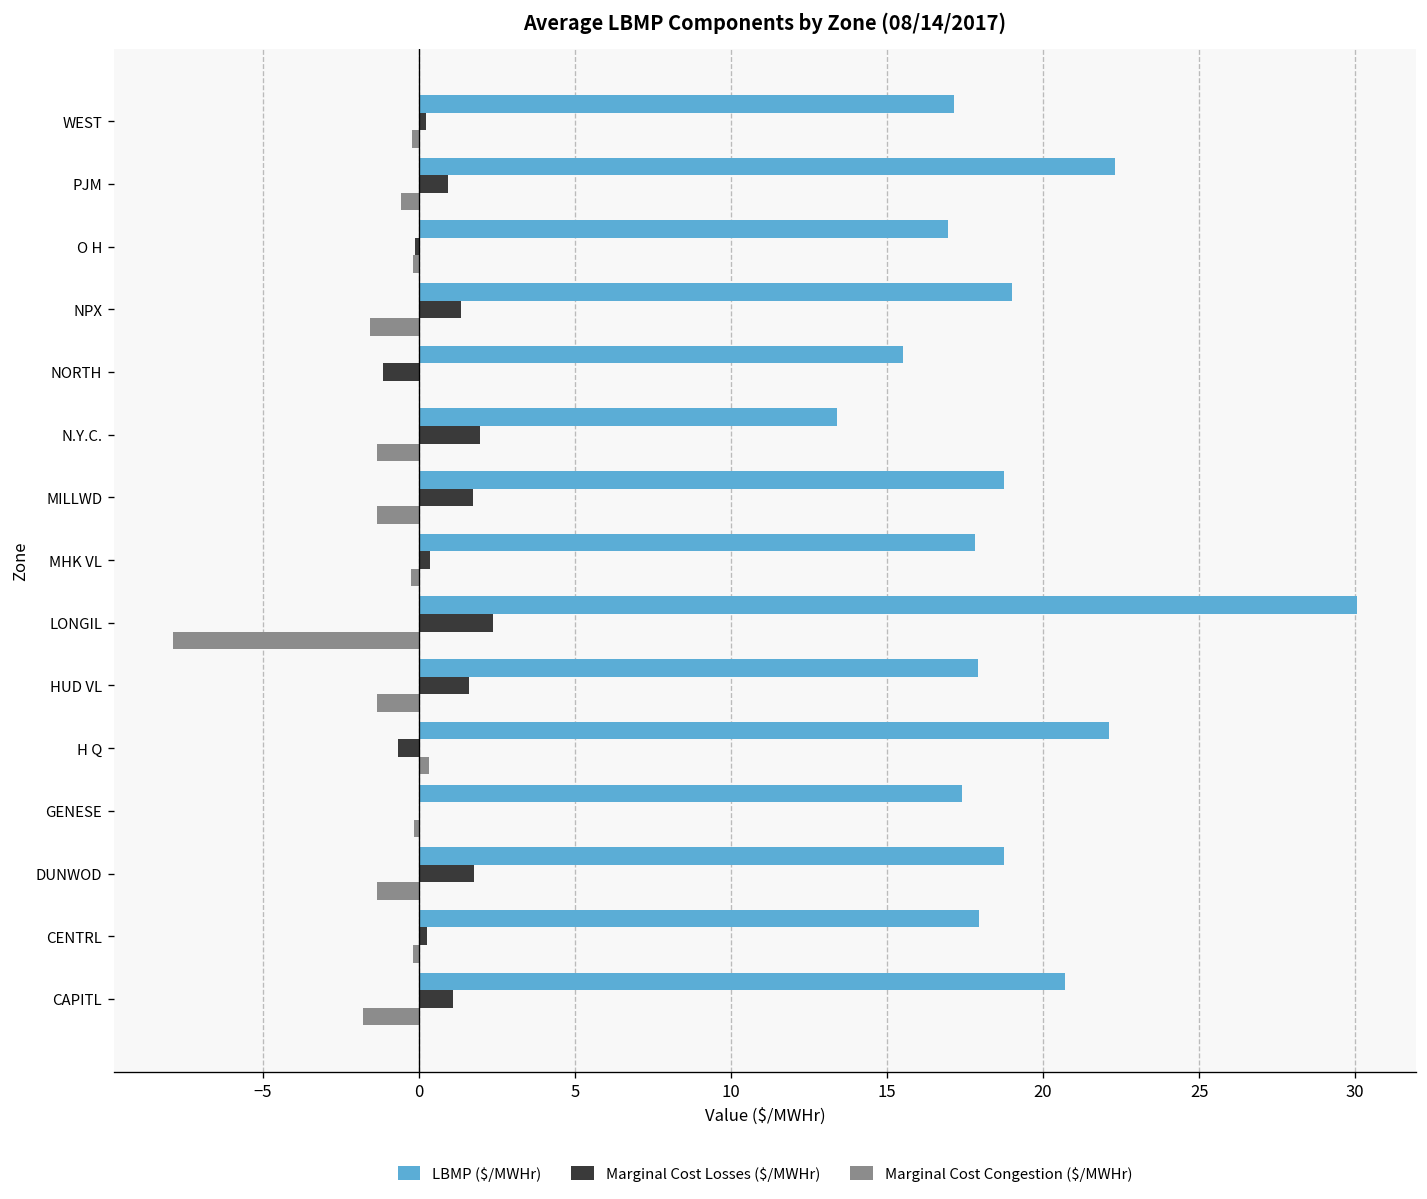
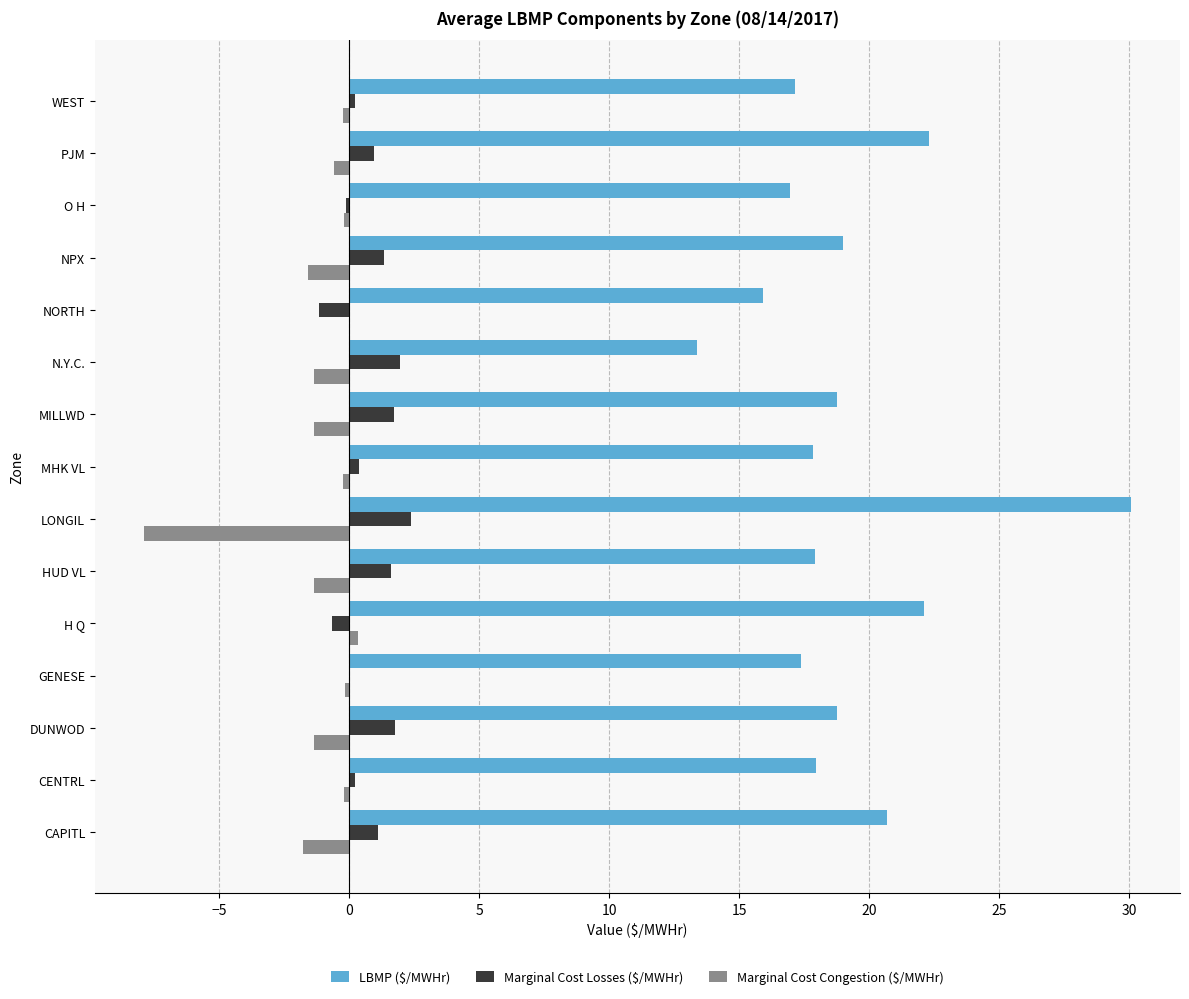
LBMP ($/MWHr), NORTH: 15.5 -> 15.9
